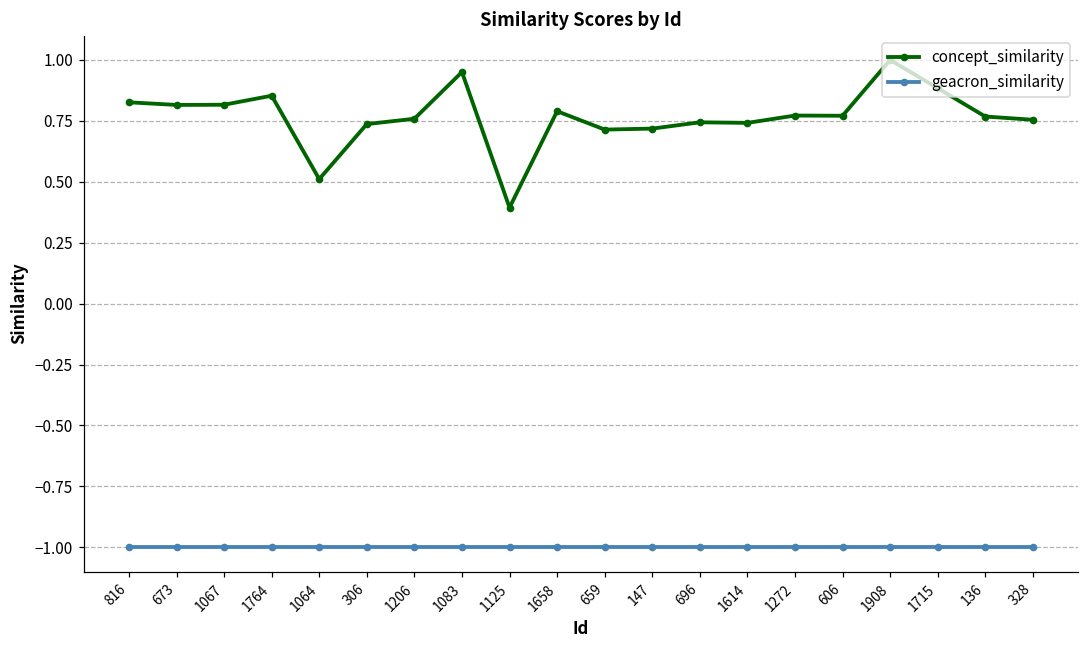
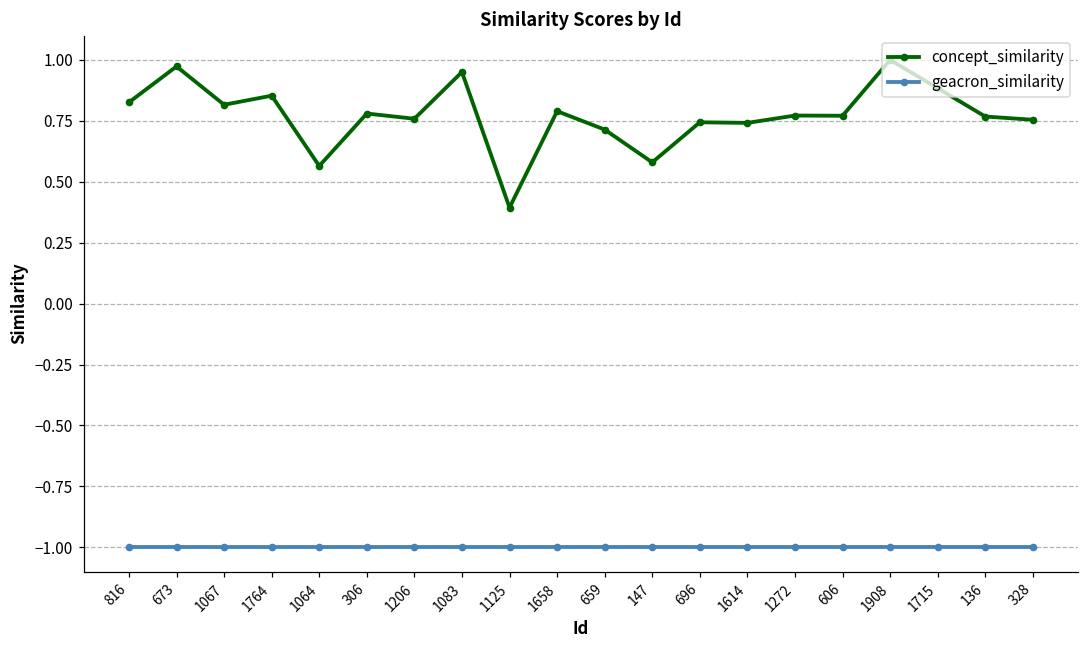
concept_similarity, 673: 0.81 -> 0.97
concept_similarity, 1064: 0.51 -> 0.56
concept_similarity, 306: 0.74 -> 0.78
concept_similarity, 147: 0.72 -> 0.58
